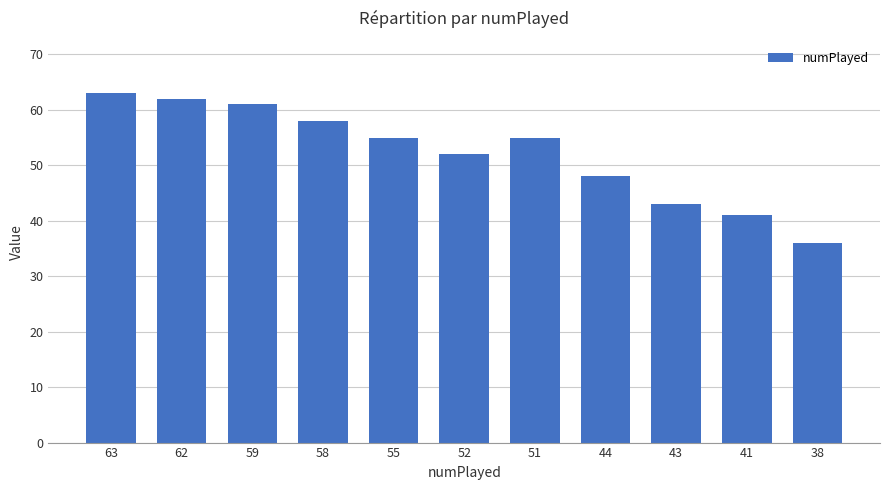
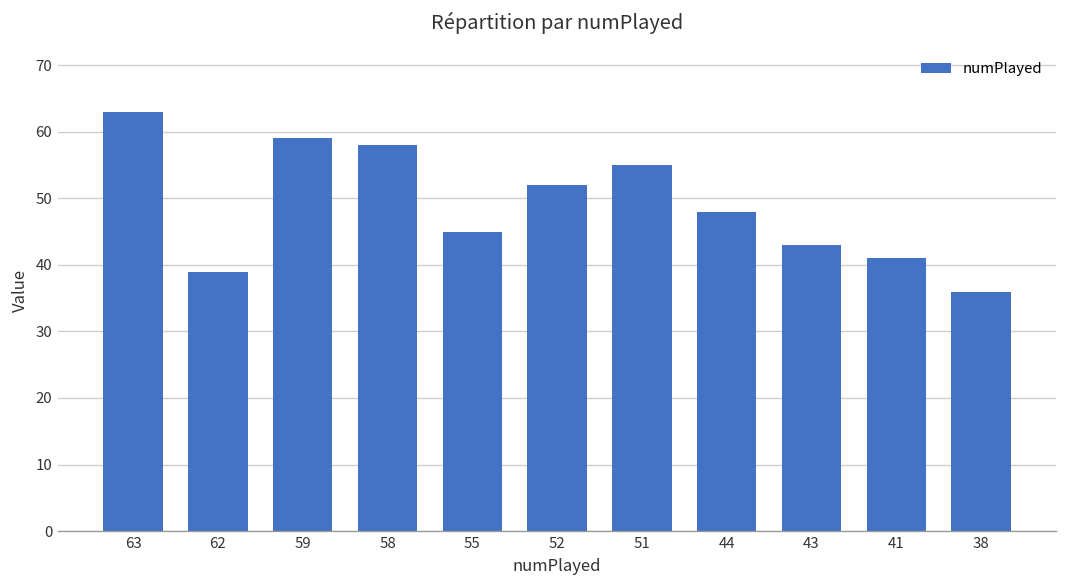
62: 62 -> 39
59: 61 -> 59
55: 55 -> 45
